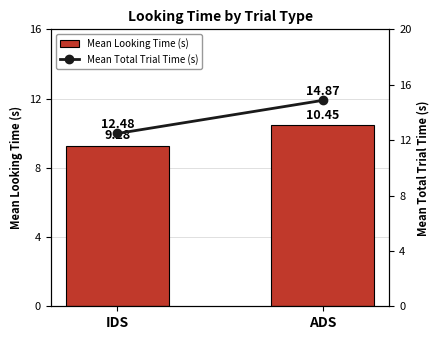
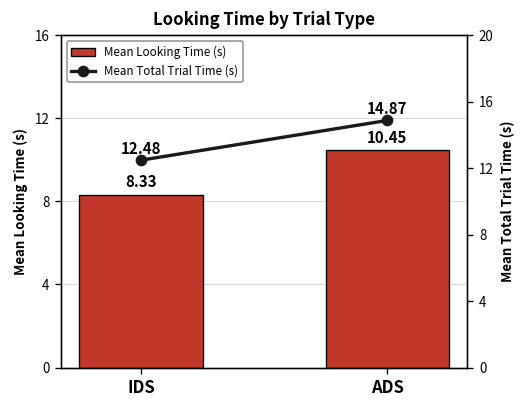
Mean Looking Time (s), IDS: 9.28 -> 8.33
